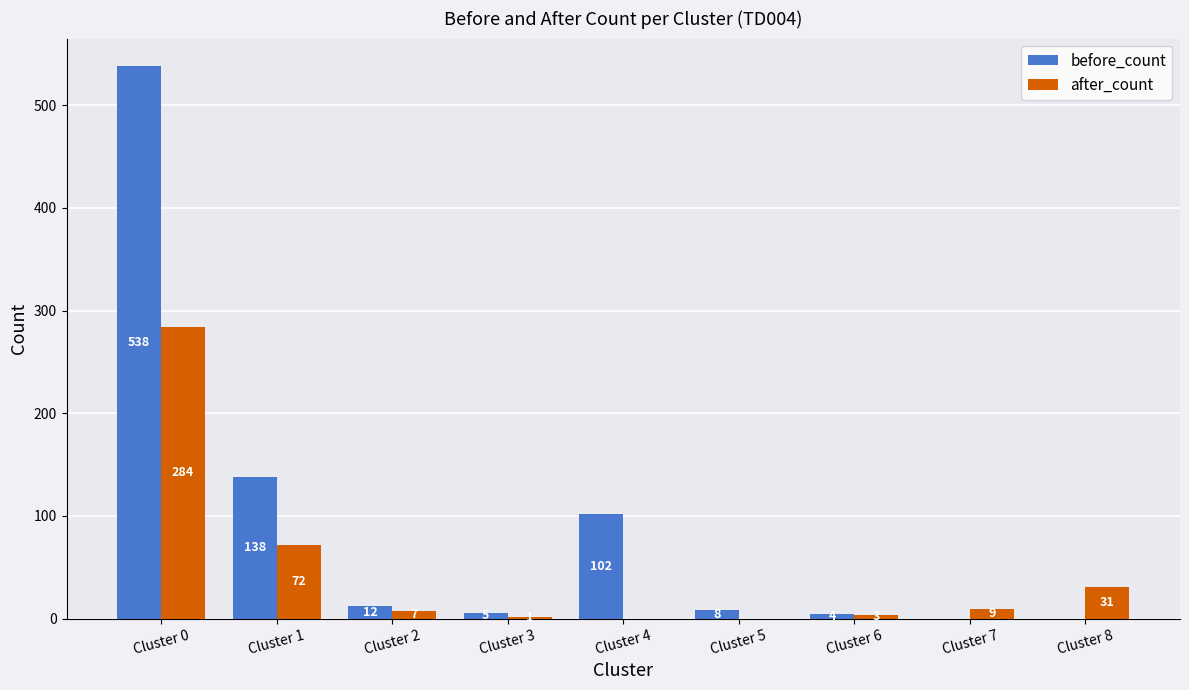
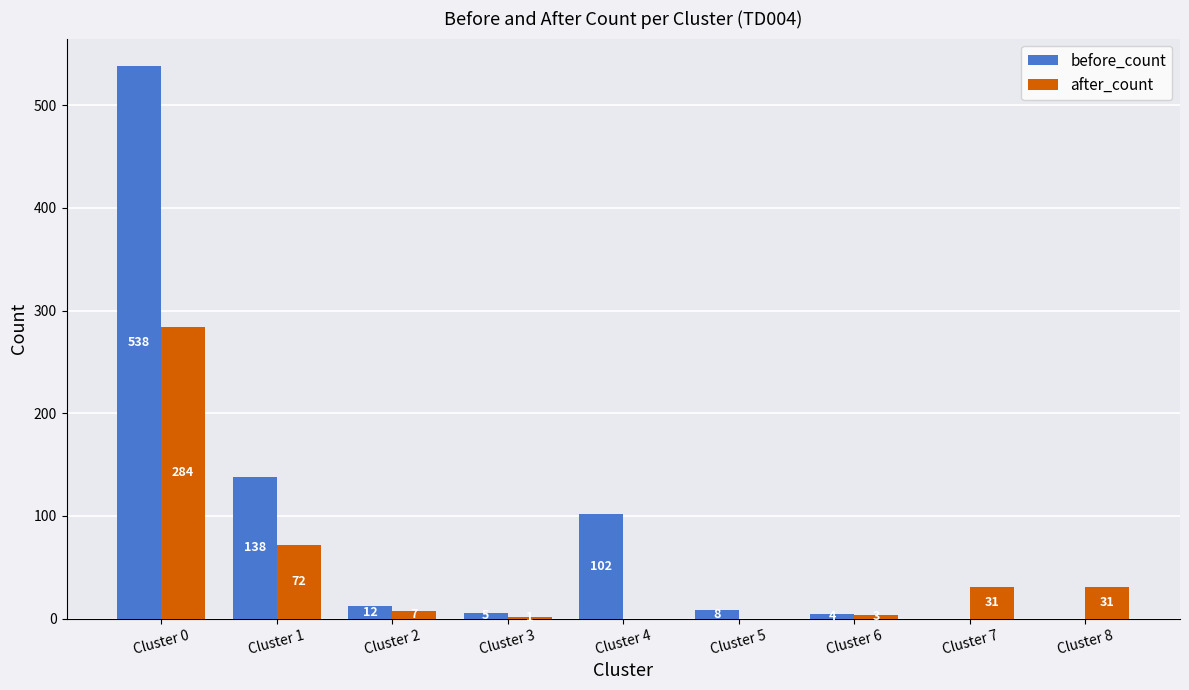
after_count, Cluster 7: 9 -> 31
